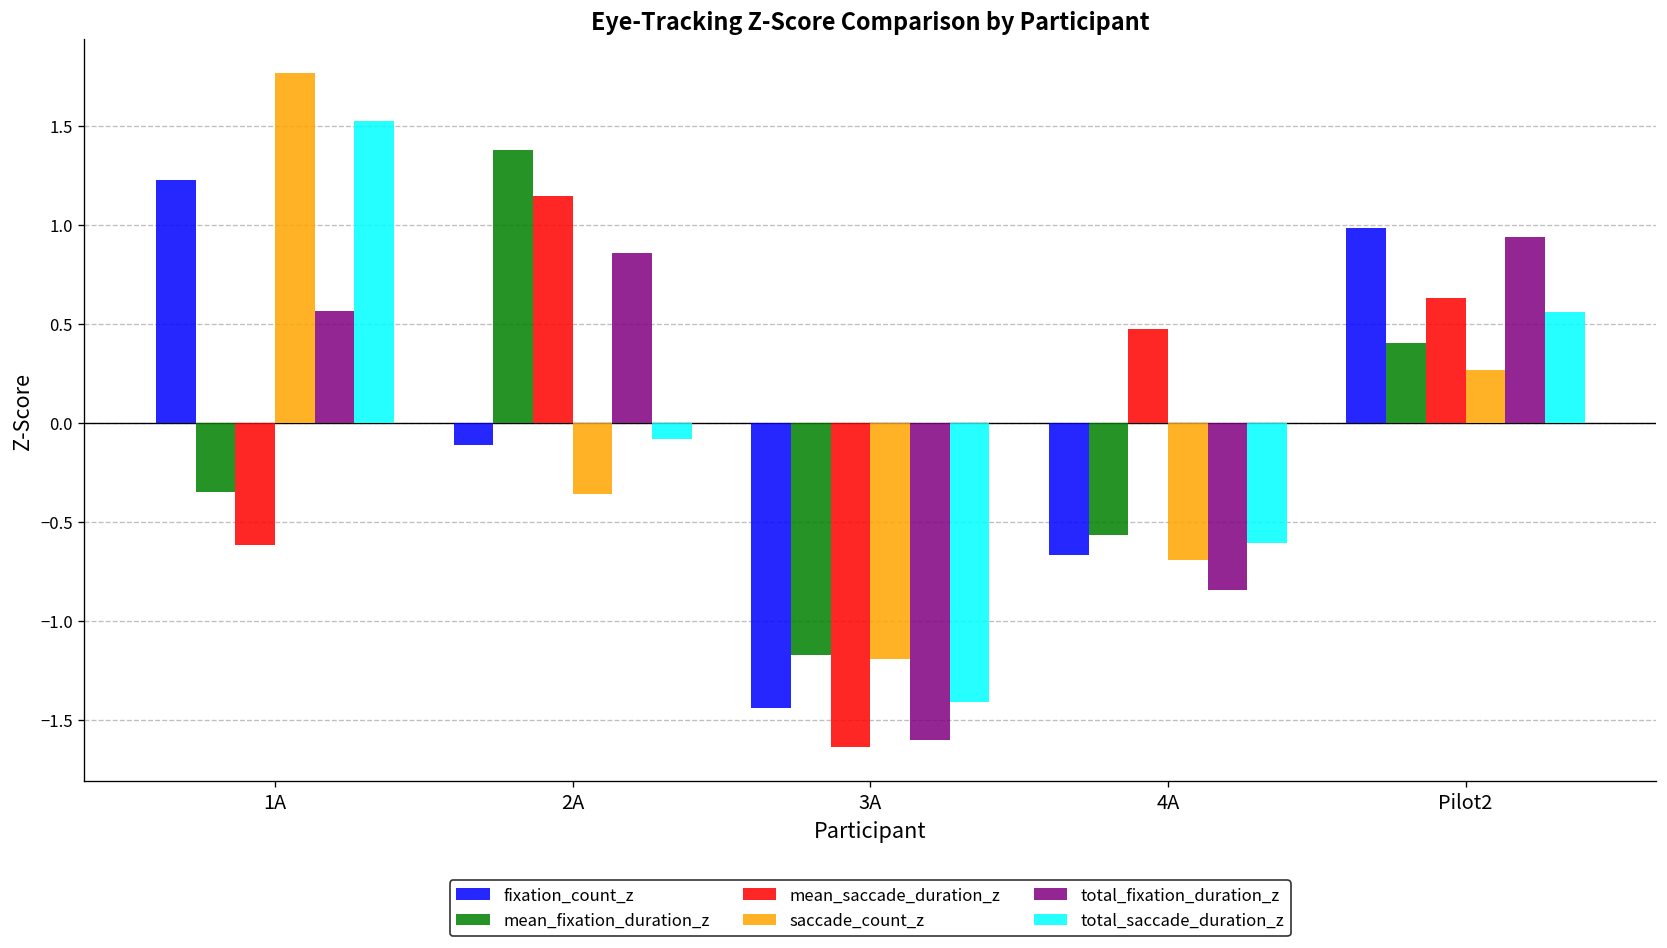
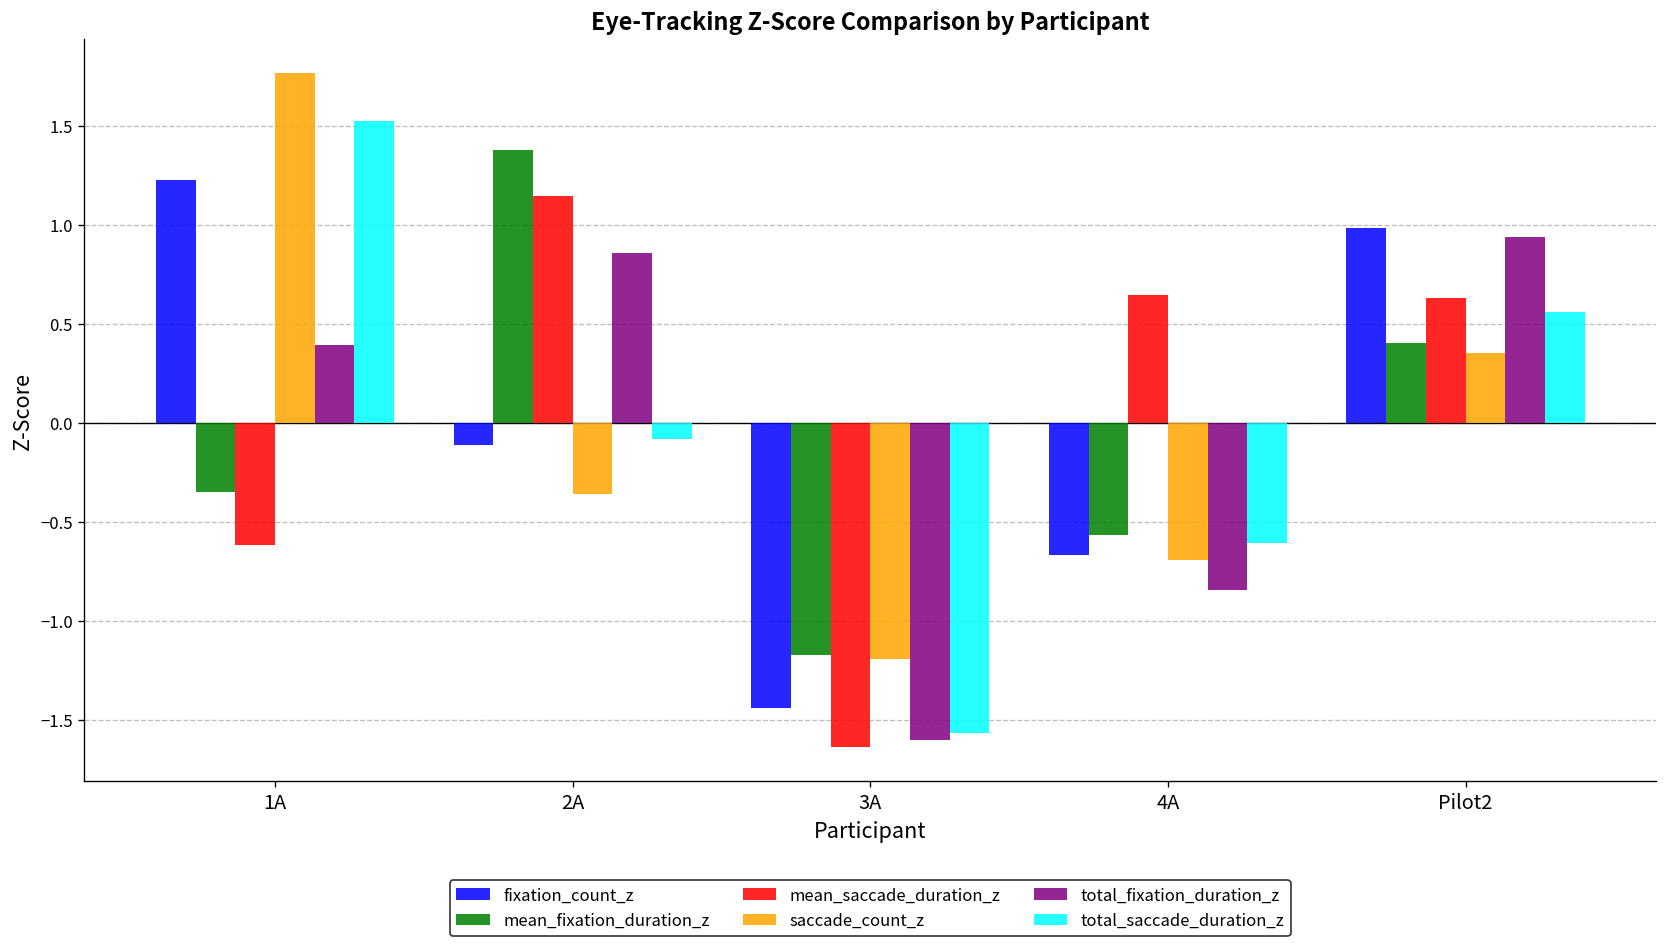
total_fixation_duration_z, 1A: 0.57 -> 0.40
total_saccade_duration_z, 3A: -1.41 -> -1.56
mean_saccade_duration_z, 4A: 0.48 -> 0.64
saccade_count_z, Pilot2: 0.27 -> 0.35
